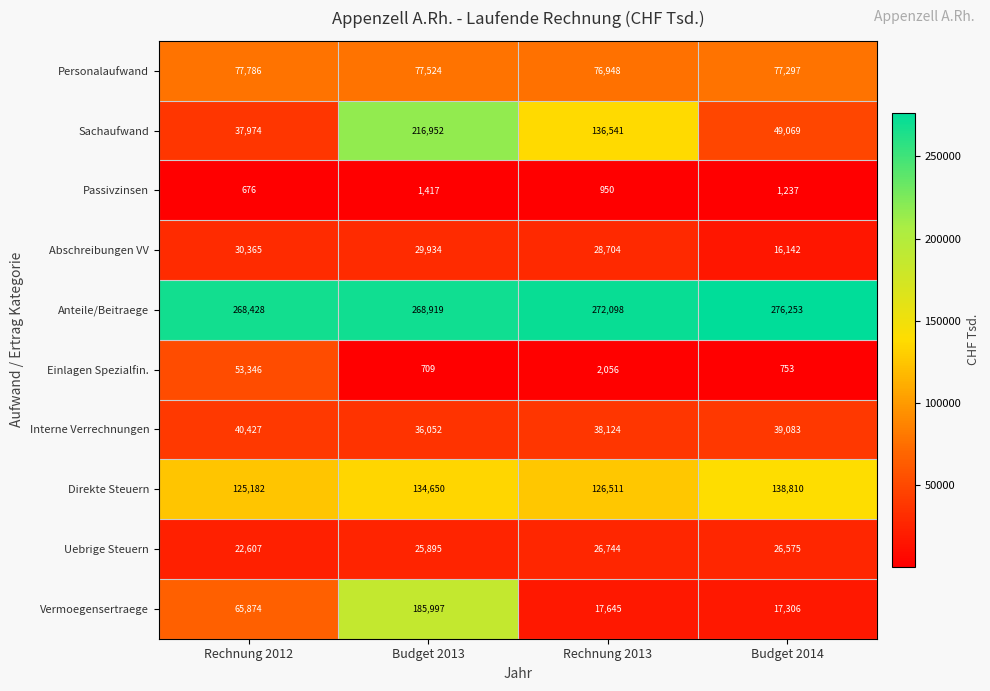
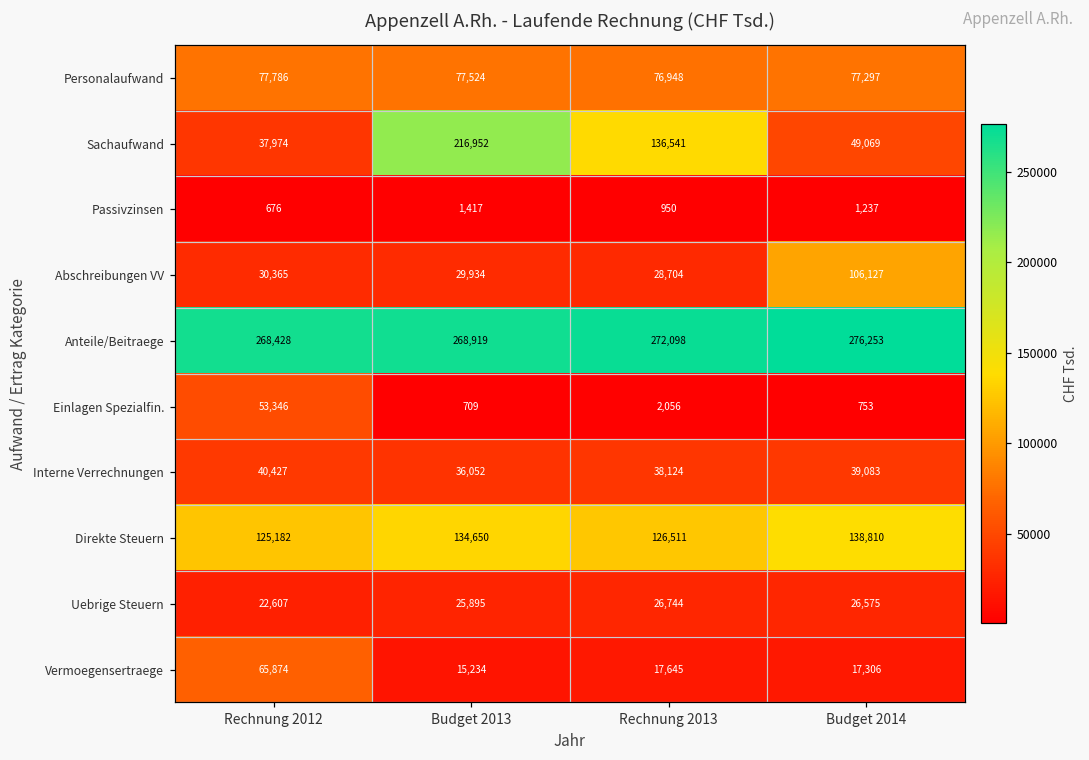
Abschreibungen VV, Budget 2014: 16,142 -> 106,127
Vermoegensertraege, Budget 2013: 185,997 -> 15,234
